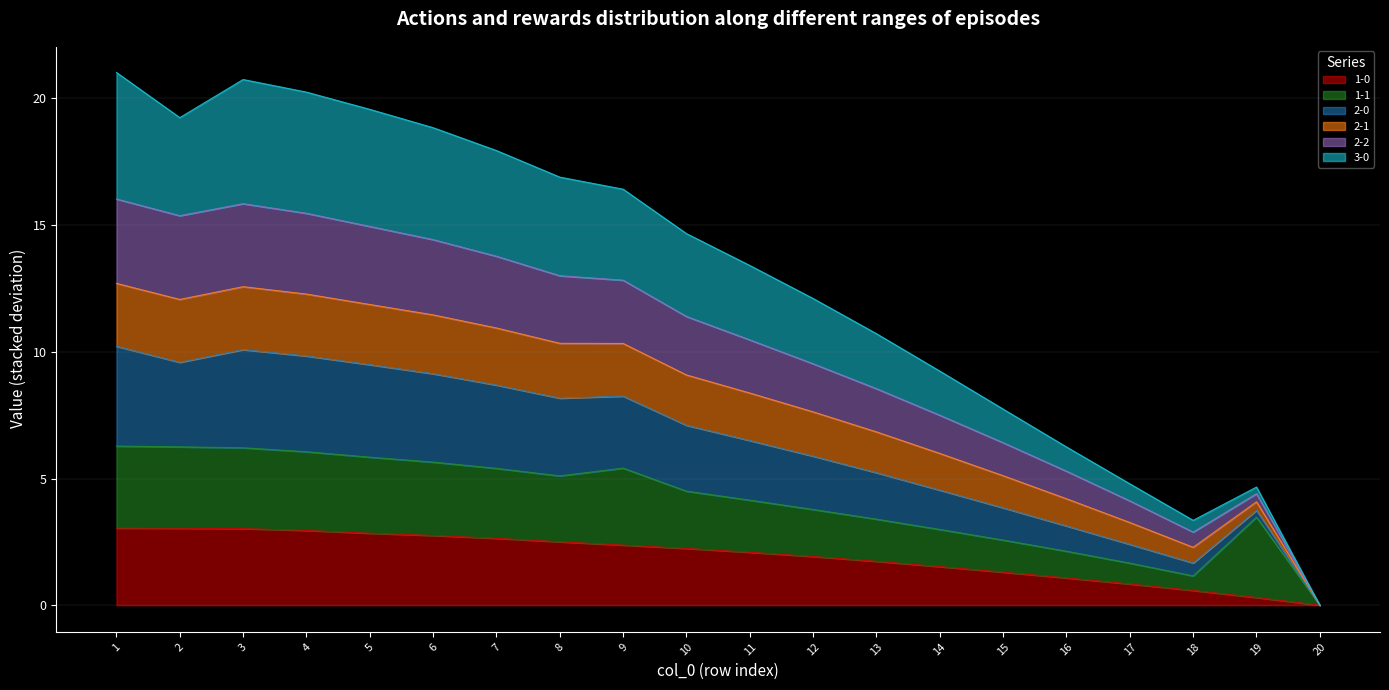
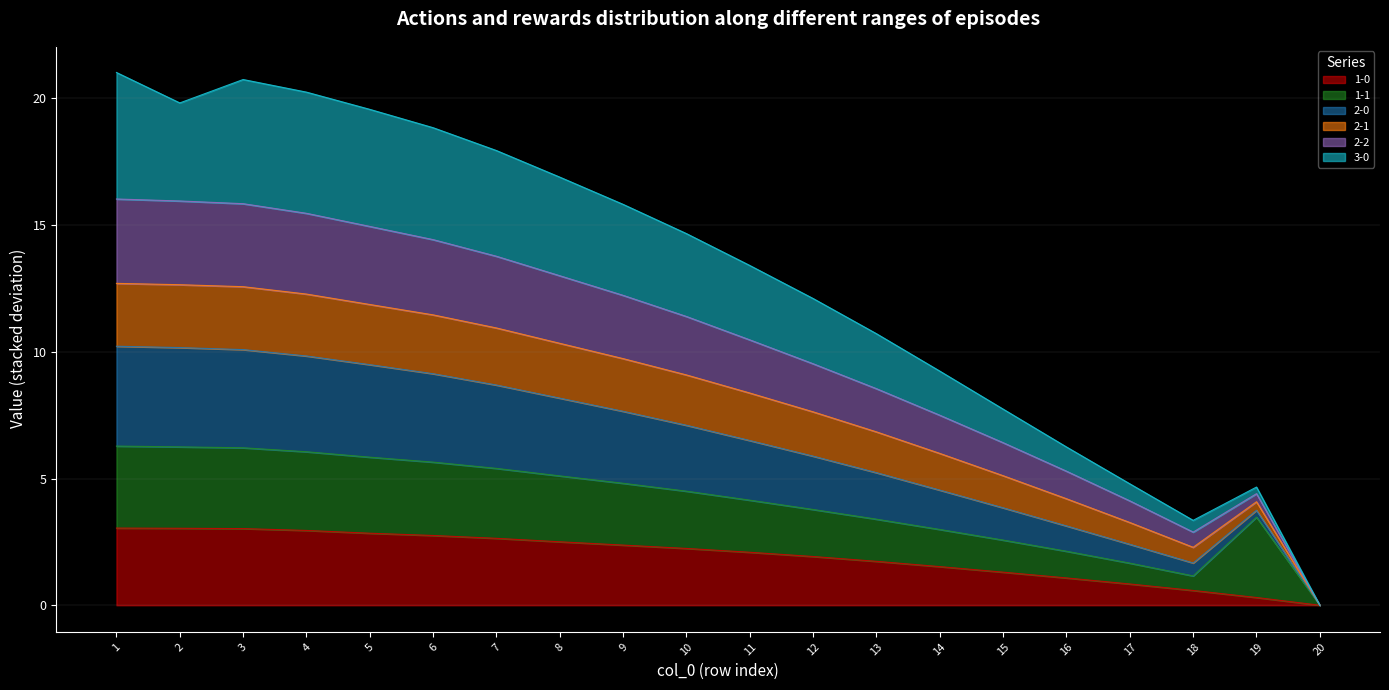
2-0, 2: 3.3 -> 3.9
1-1, 9: 3.0 -> 2.4
